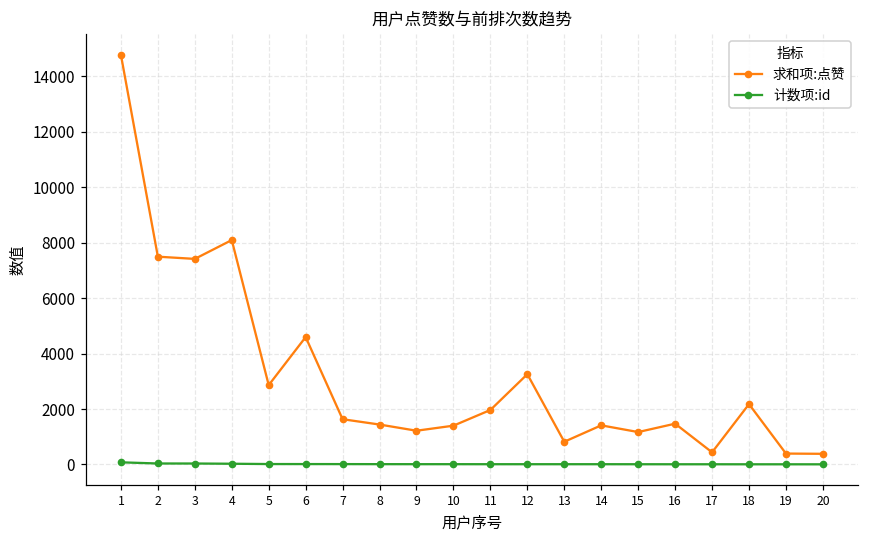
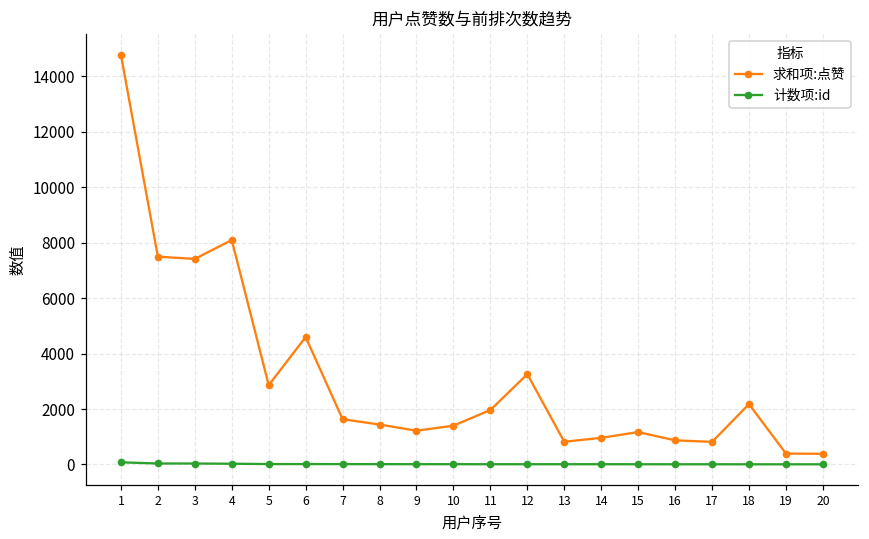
求和项:点赞, 14: 1400 -> 1000
求和项:点赞, 16: 1500 -> 900
求和项:点赞, 17: 400 -> 800
